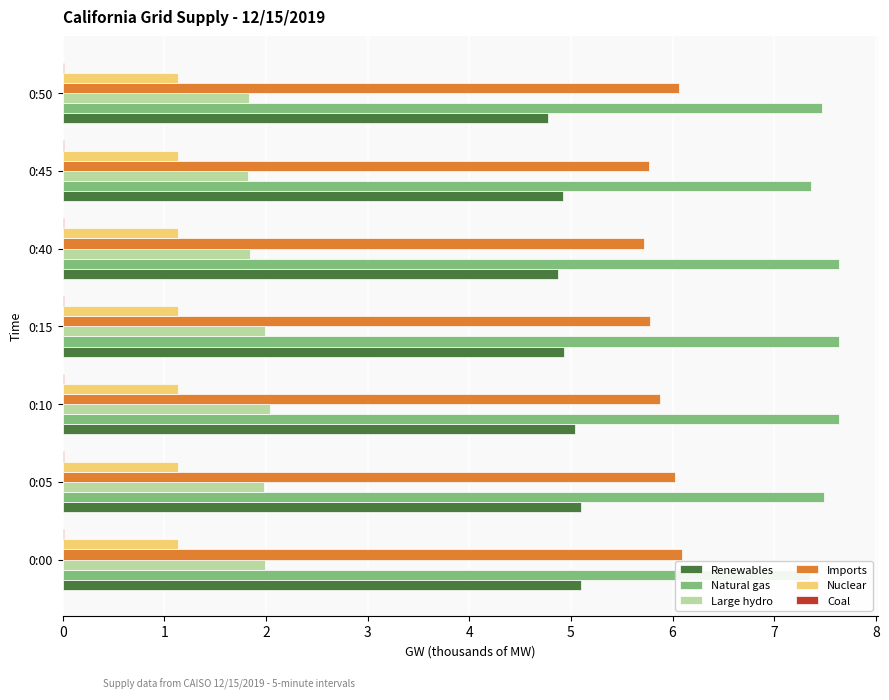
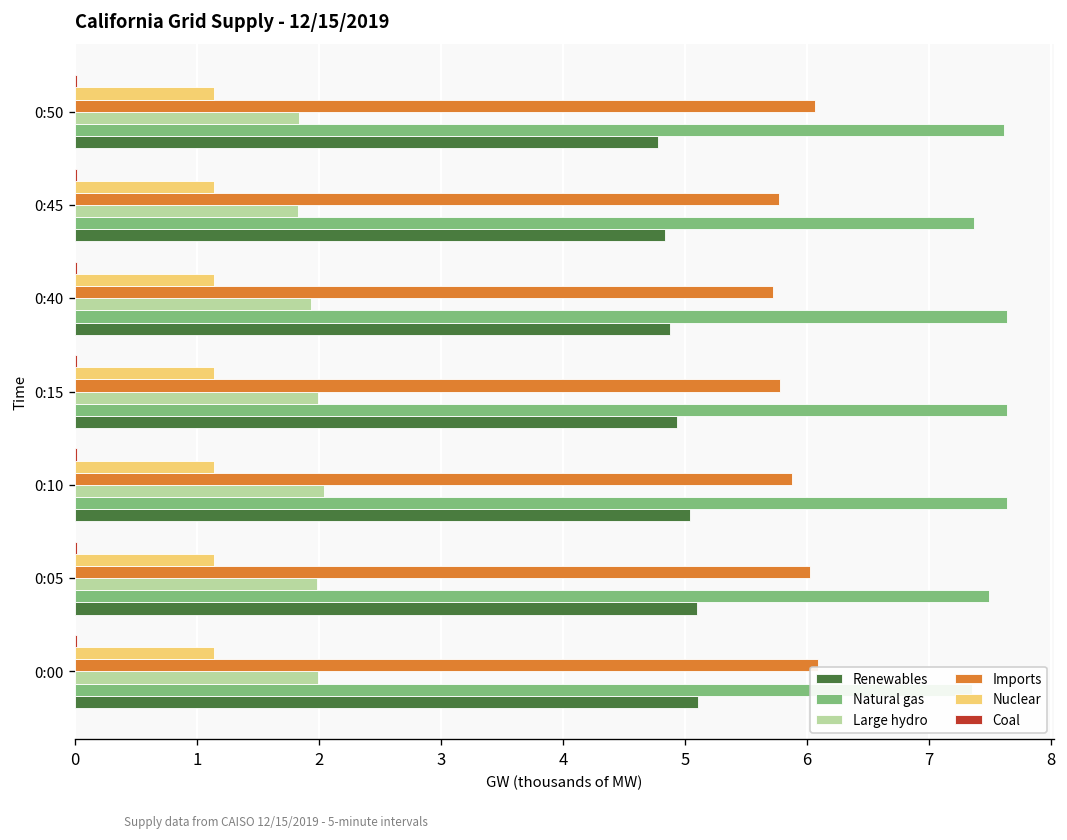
Natural gas, 0:50: 7.47 -> 7.62
Renewables, 0:45: 4.92 -> 4.83
Large hydro, 0:40: 1.85 -> 1.93
